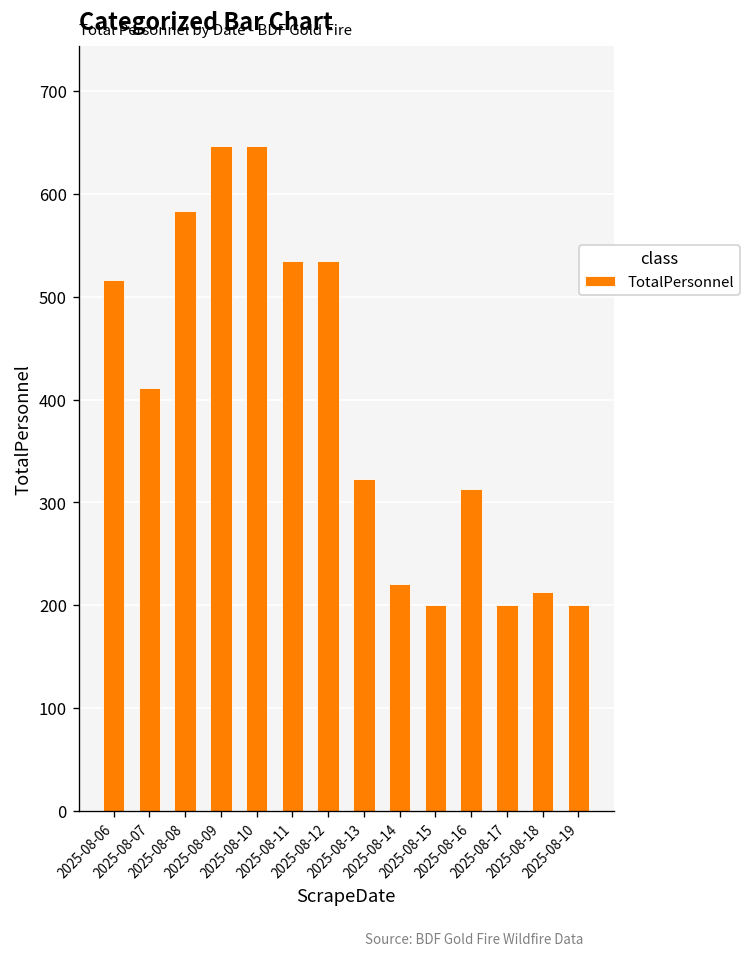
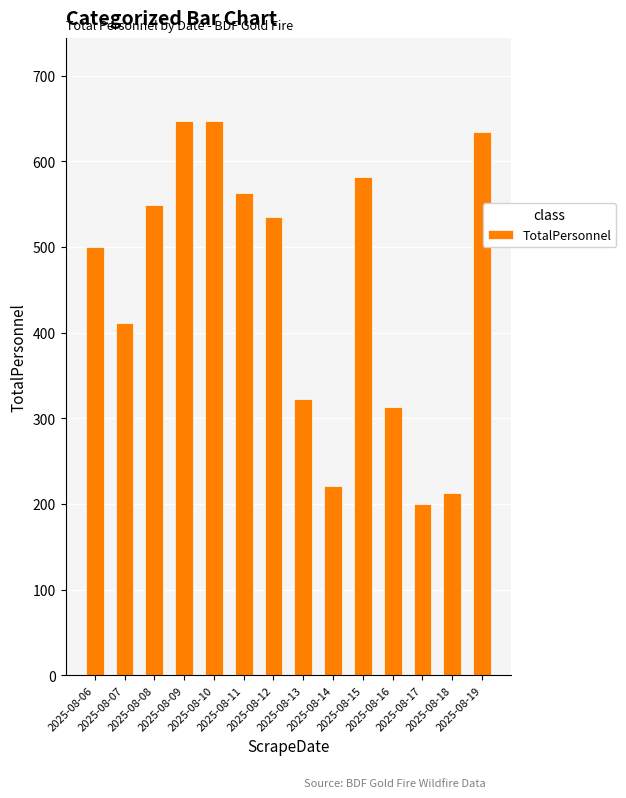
2025-08-06: 520 -> 500
2025-08-08: 580 -> 550
2025-08-11: 540 -> 560
2025-08-15: 200 -> 580
2025-08-19: 200 -> 630
